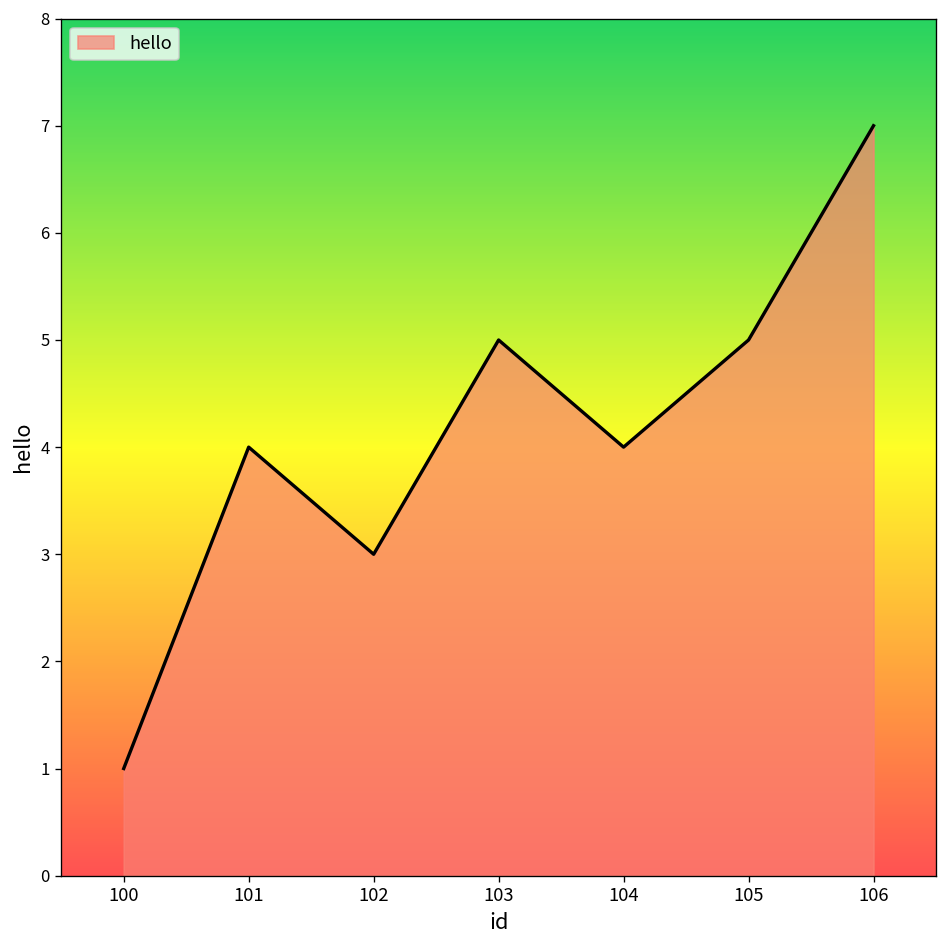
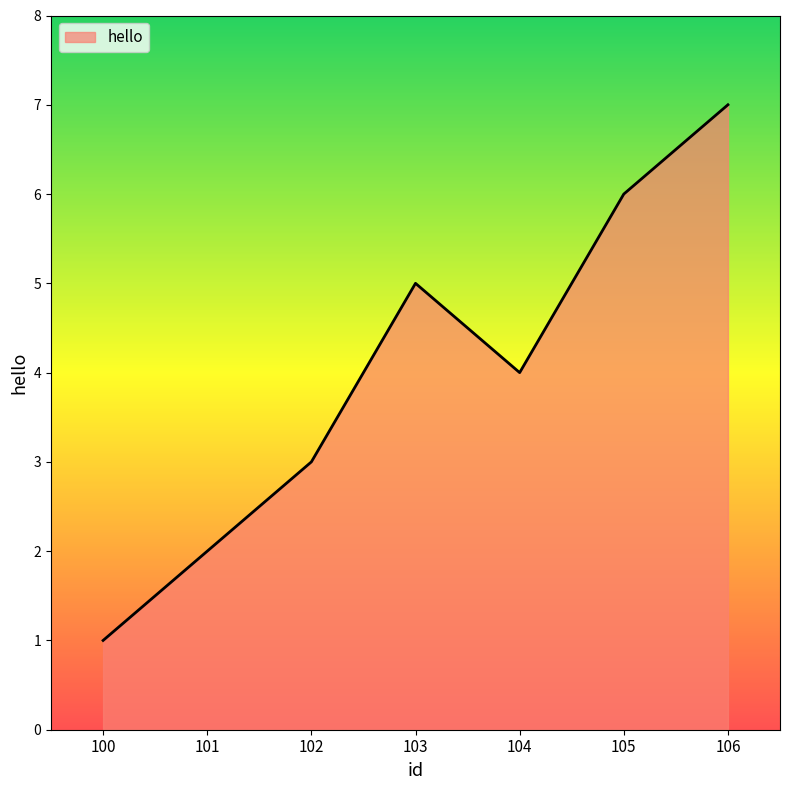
101: 4 -> 2
105: 5 -> 6
